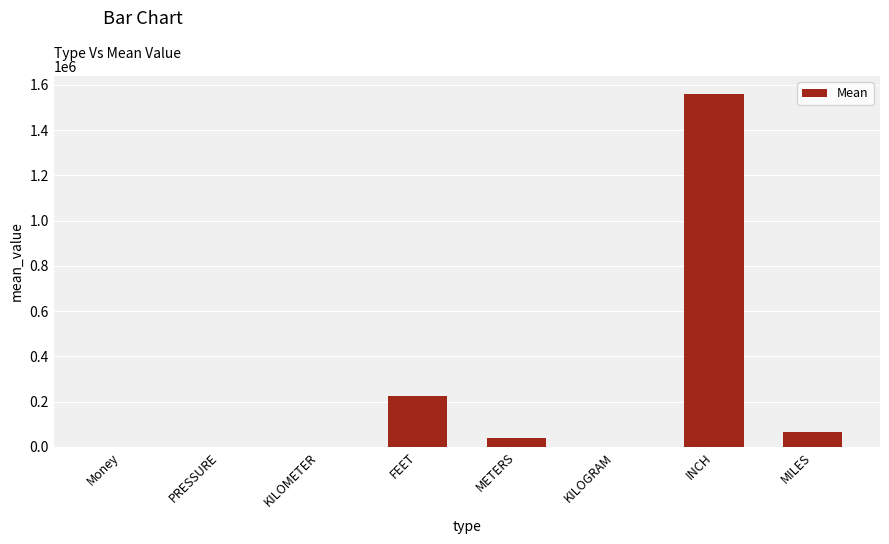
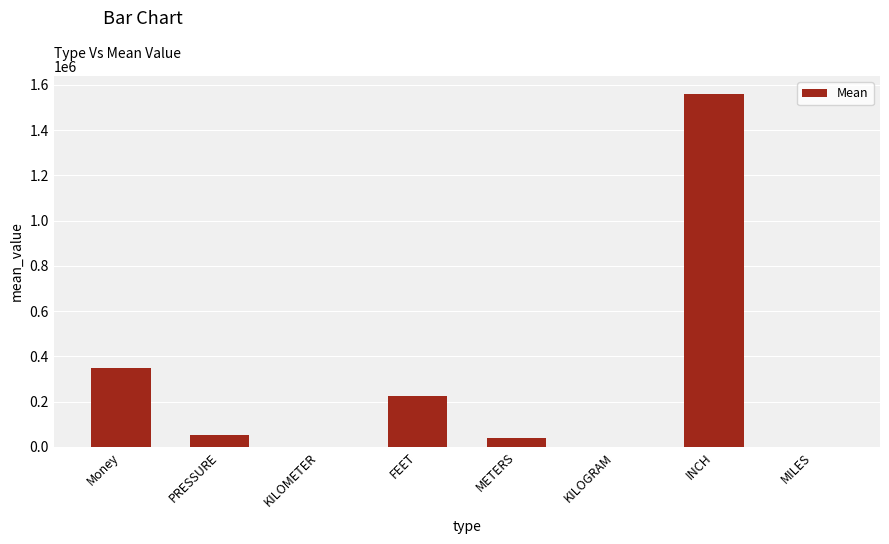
Money: 0 -> 350000
PRESSURE: 0 -> 50000
MILES: 70000 -> 0
